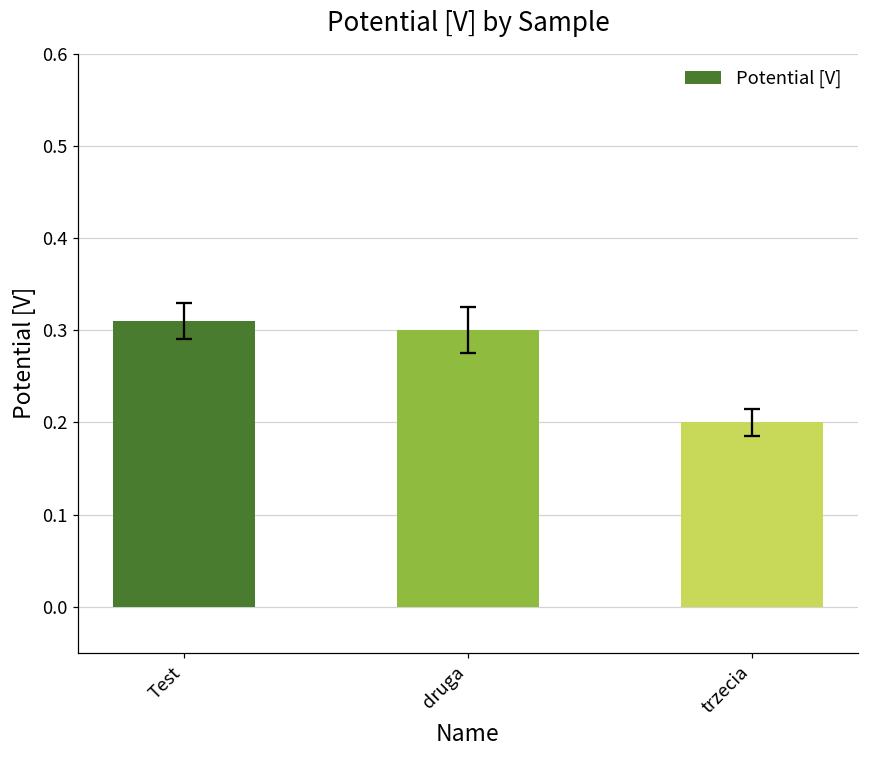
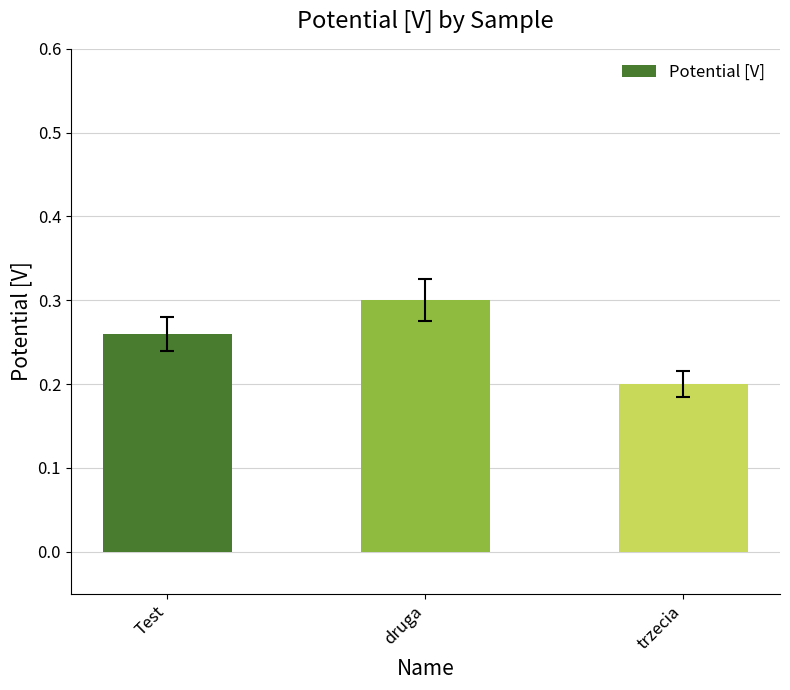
Potential [V], Test: 0.31 -> 0.26
